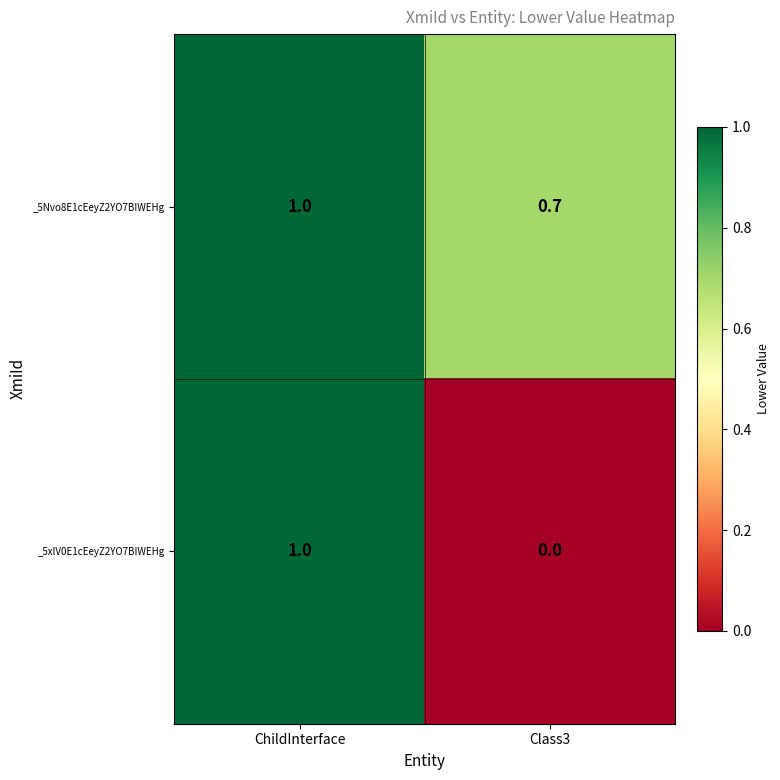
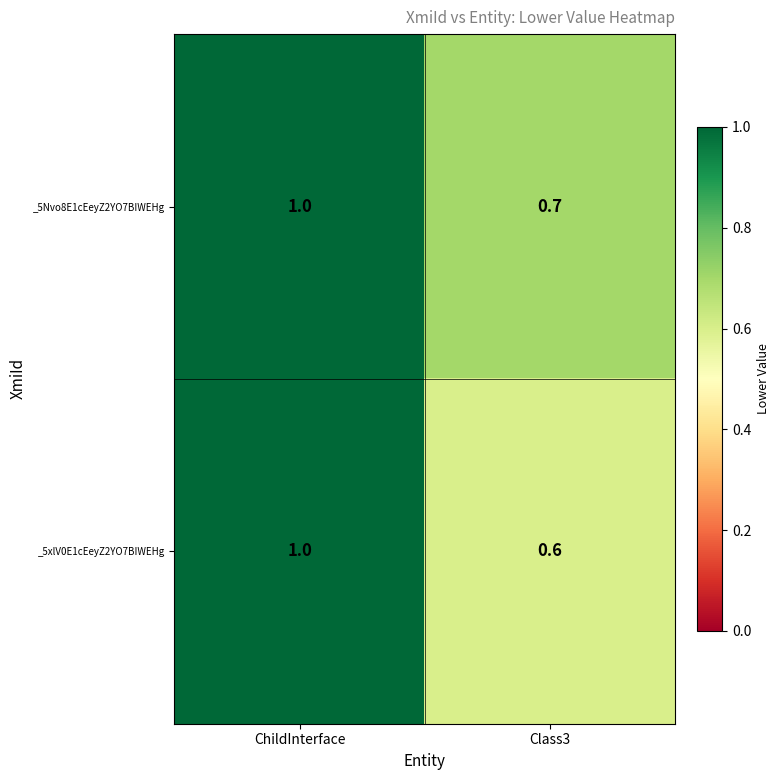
_5xlV0E1cEeyZ2YO7BIWEHg, Class3: 0.0 -> 0.6
